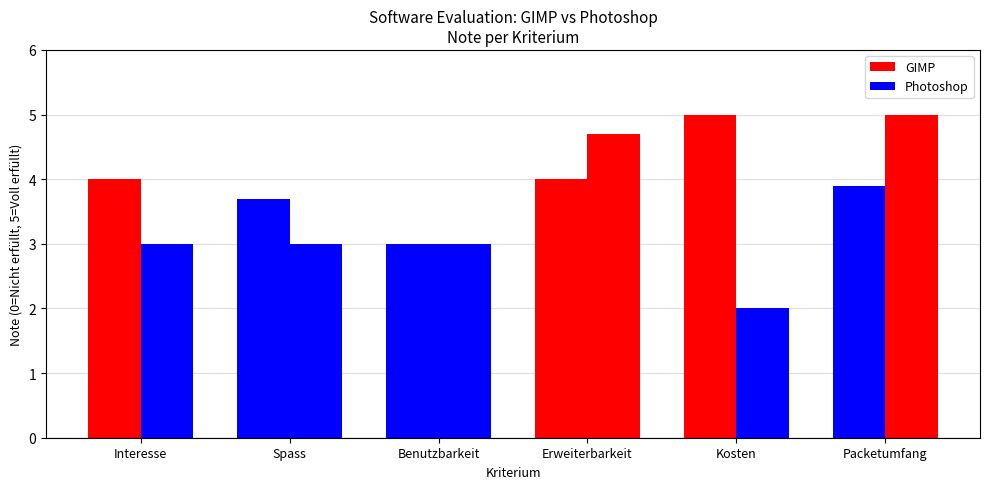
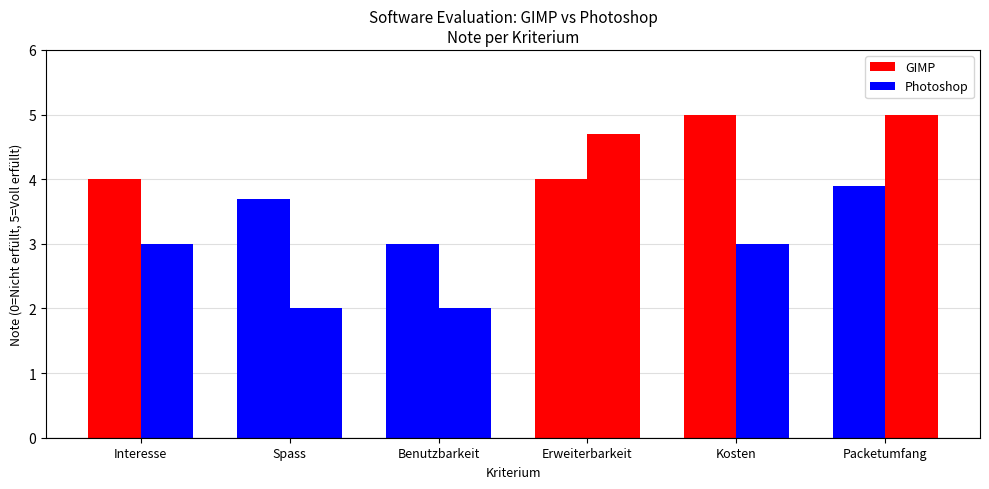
Photoshop, Spass: 3 -> 2
Photoshop, Benutzbarkeit: 3 -> 2
Photoshop, Kosten: 2 -> 3
